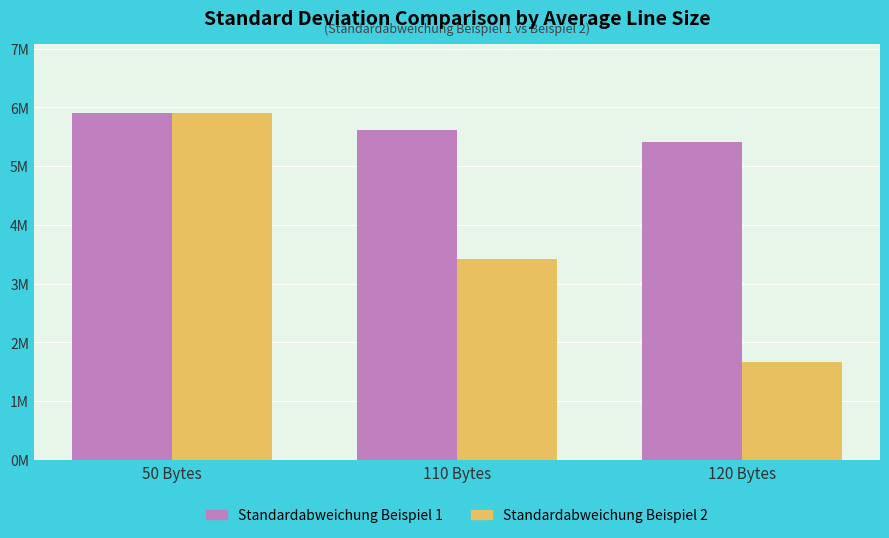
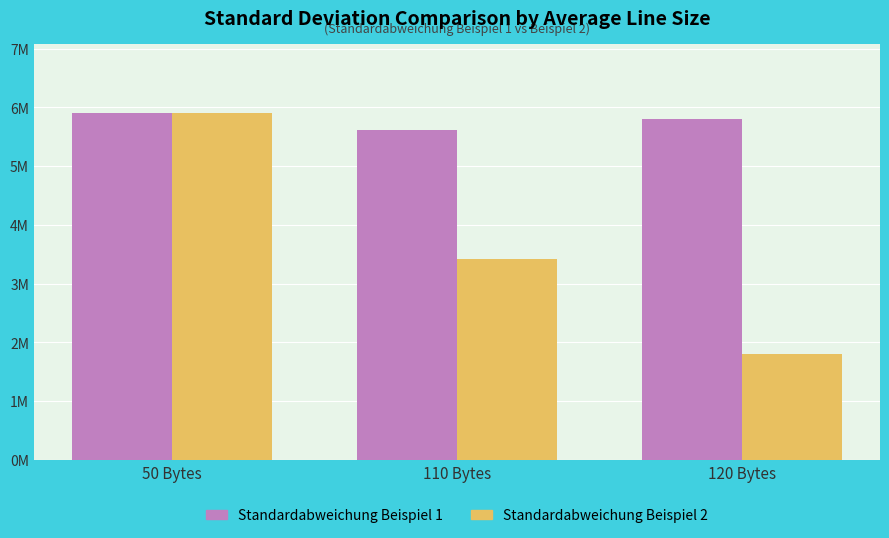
Standardabweichung Beispiel 1, 120 Bytes: 5400000 -> 5800000
Standardabweichung Beispiel 2, 120 Bytes: 1700000 -> 1800000
